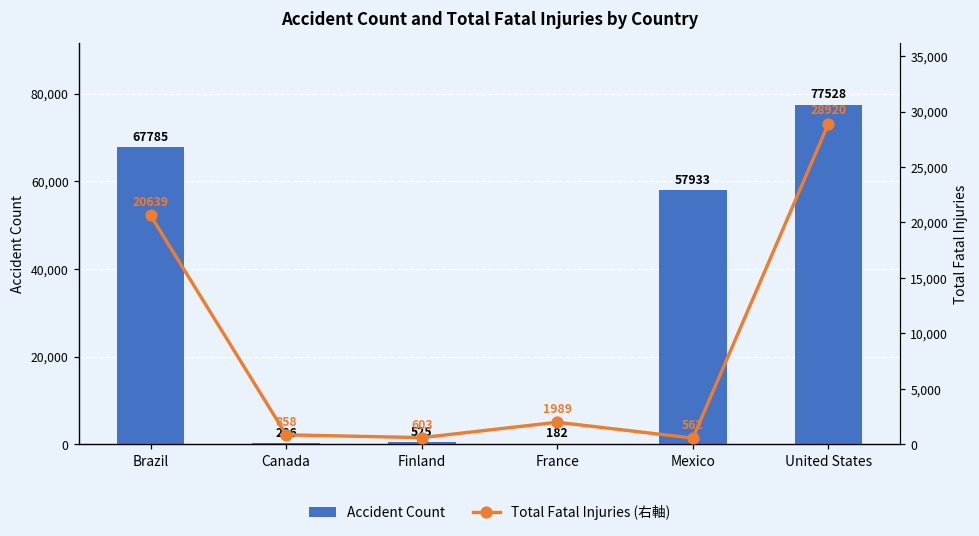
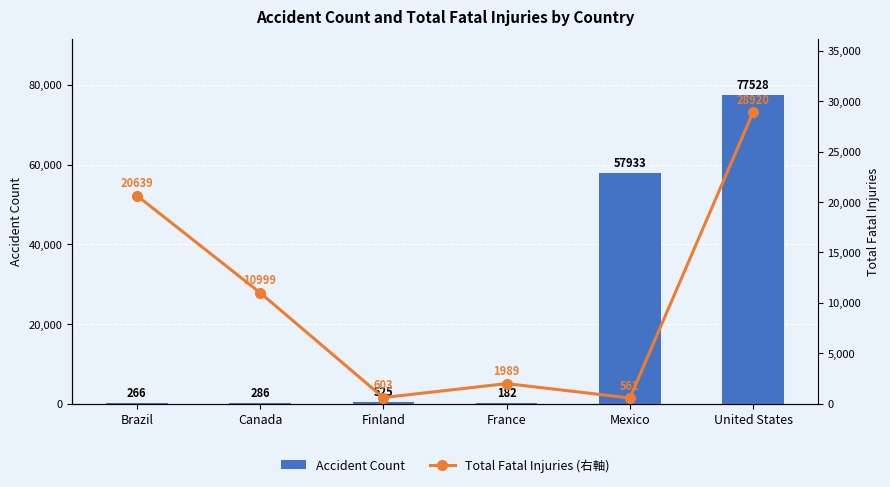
Accident Count, Brazil: 67785 -> 266
Total Fatal Injuries (右軸), Canada: 858 -> 10999
